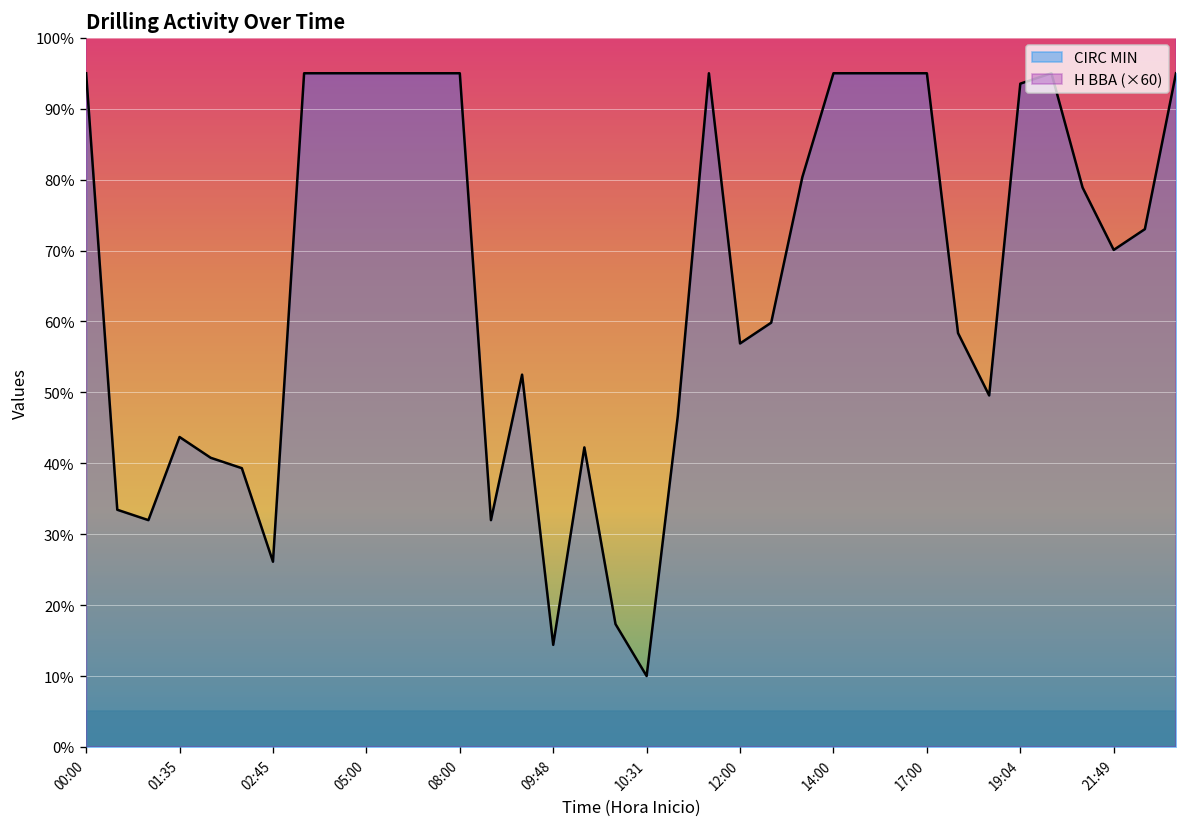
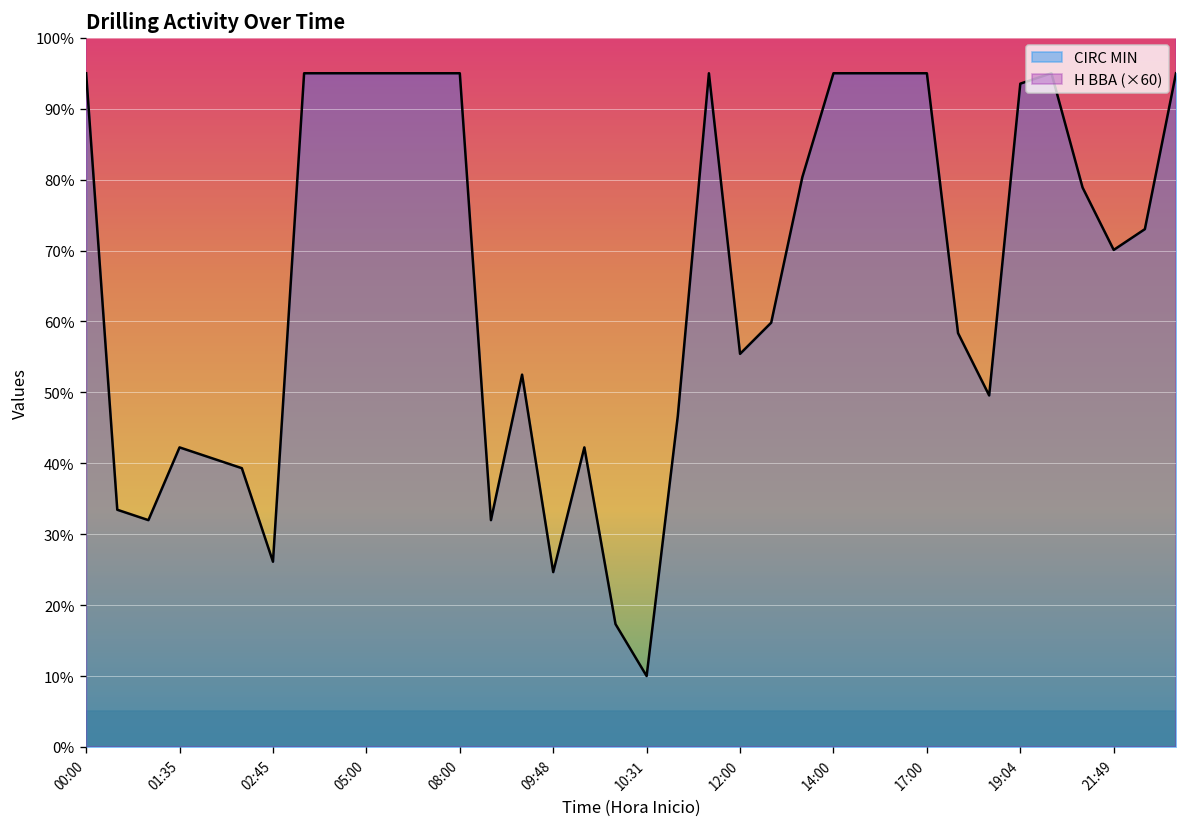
CIRC MIN, 01:35: 44% -> 42%
CIRC MIN, 09:48: 14% -> 25%
CIRC MIN, 12:00: 57% -> 55%
